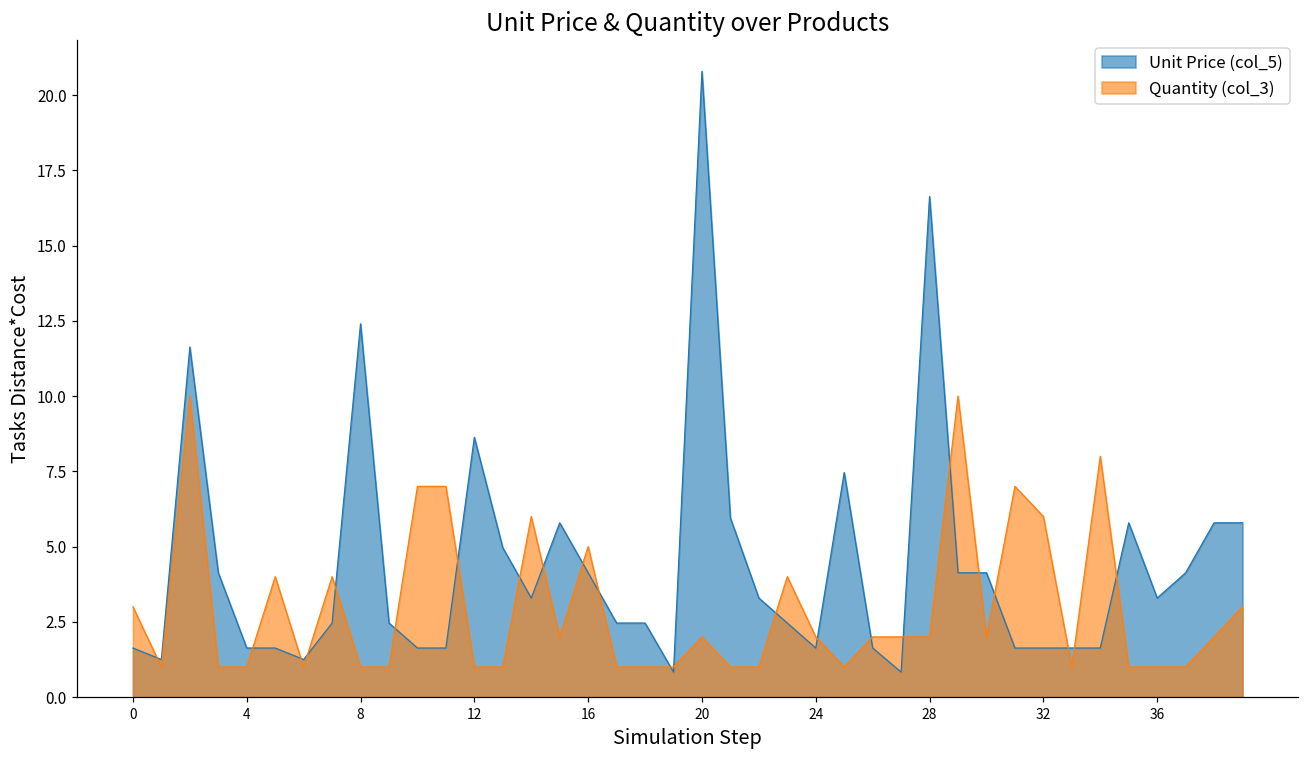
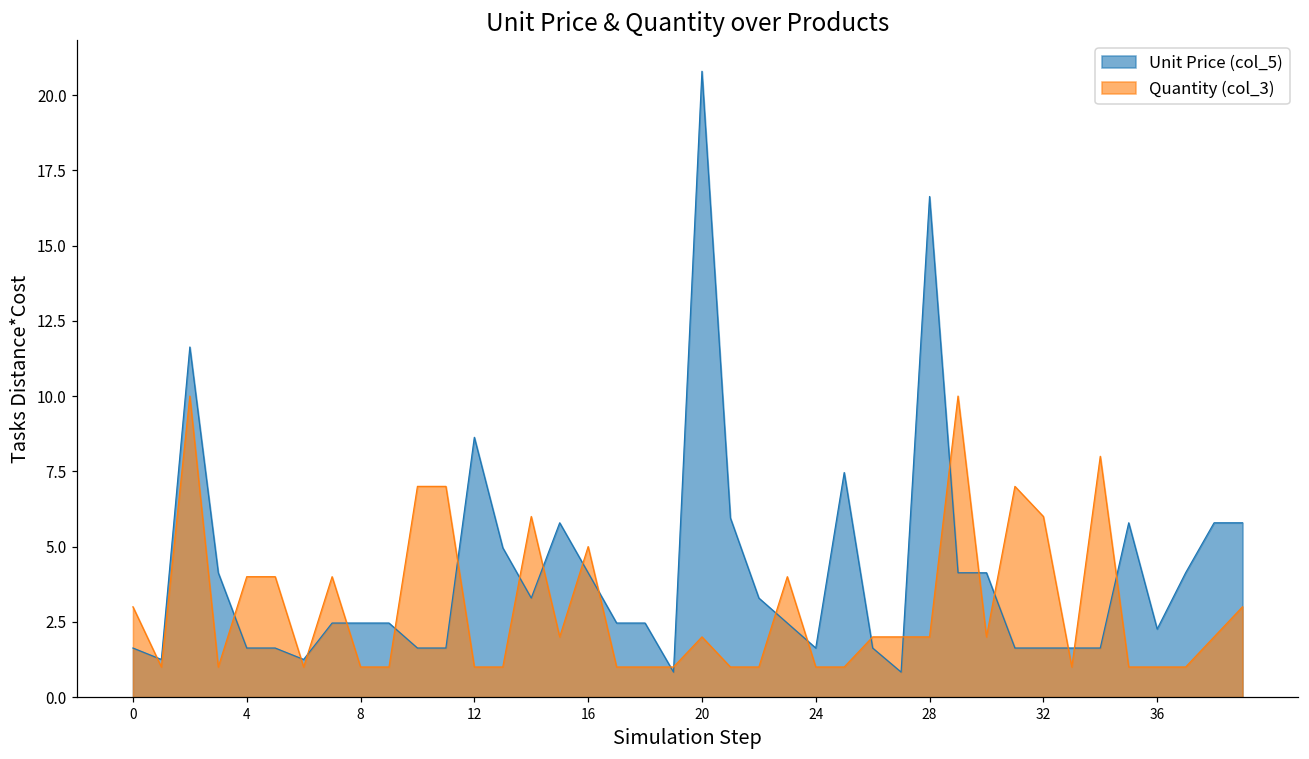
Quantity (col_3), 4: 1 -> 4
Unit Price (col_5), 8: 12.4 -> 2.5
Quantity (col_3), 24: 2 -> 1
Unit Price (col_5), 36: 3.3 -> 2.3
